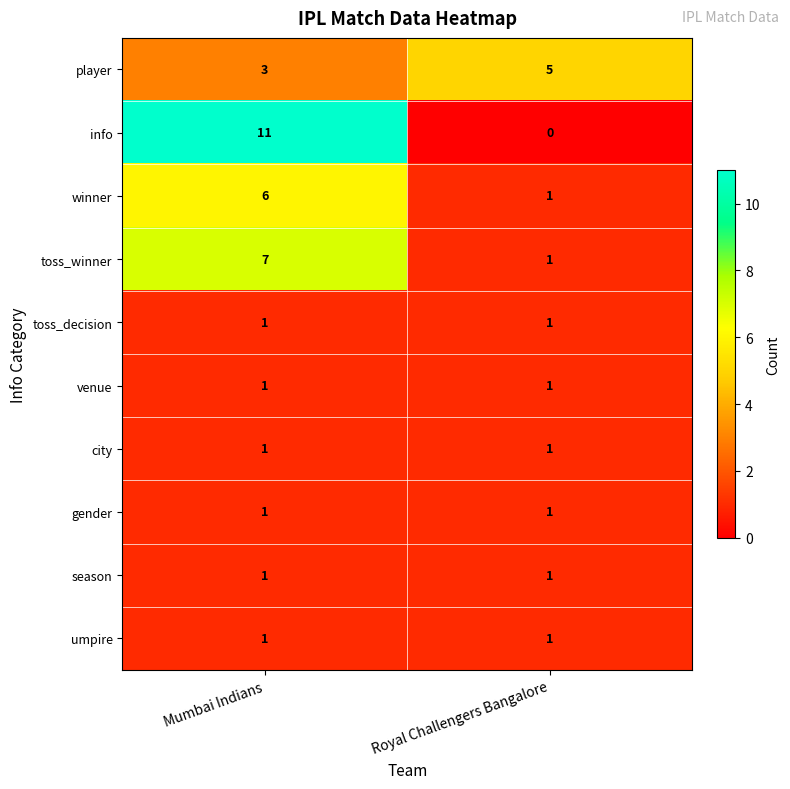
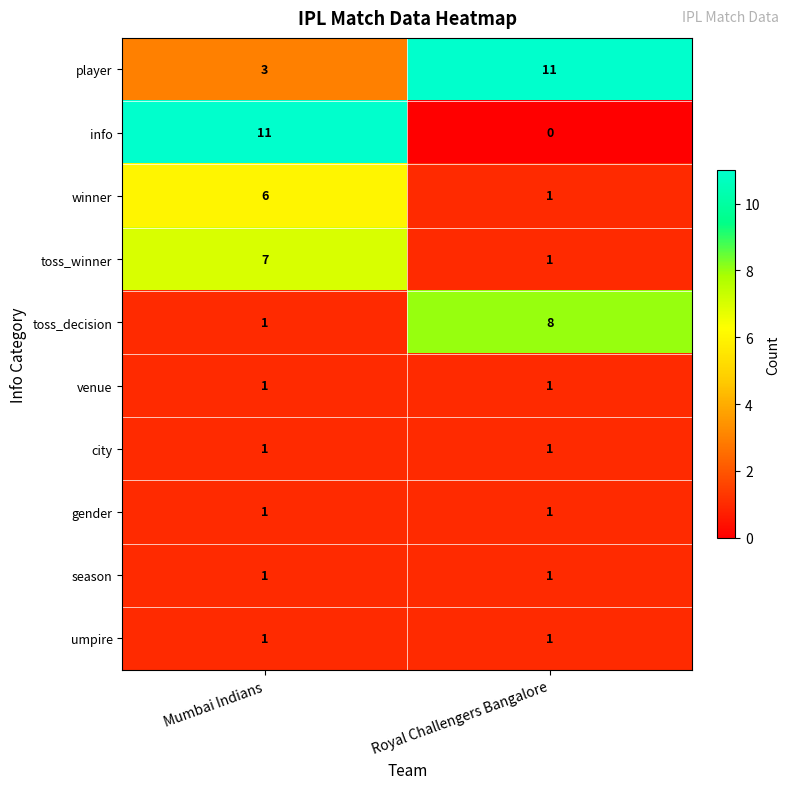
player, Royal Challengers Bangalore: 5 -> 11
toss_decision, Royal Challengers Bangalore: 1 -> 8
